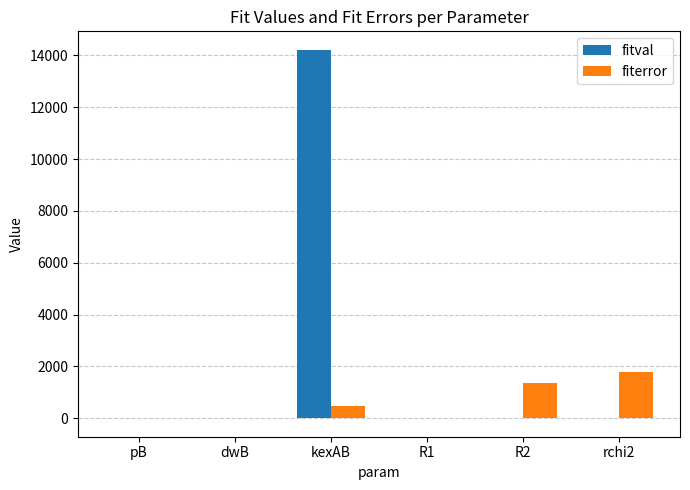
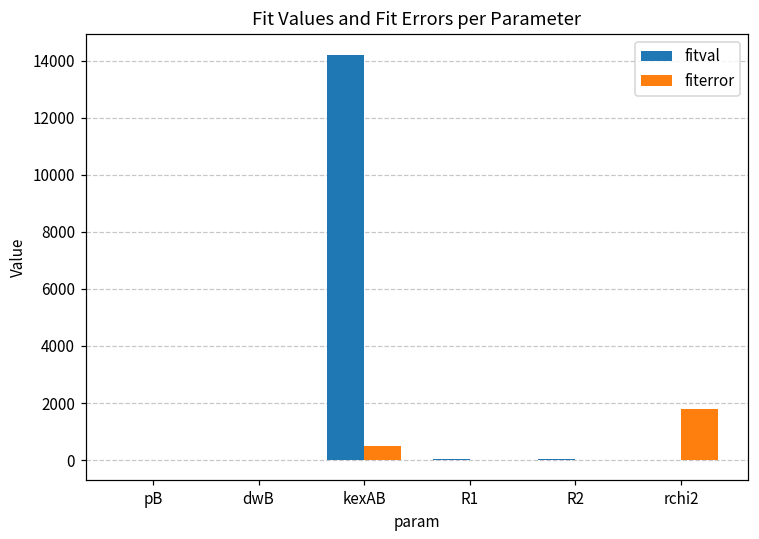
fiterror, R2: 1400 -> 0
